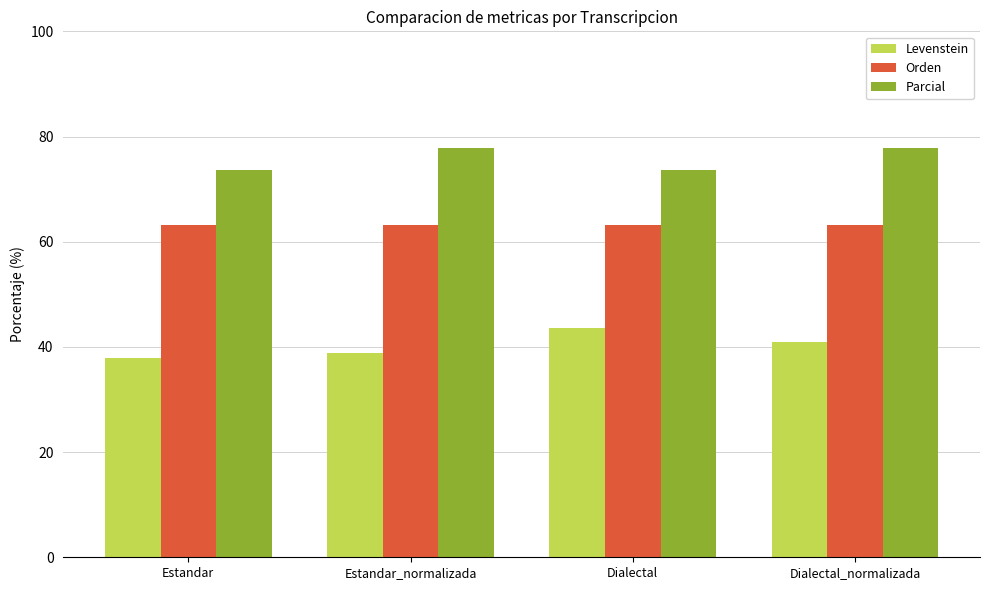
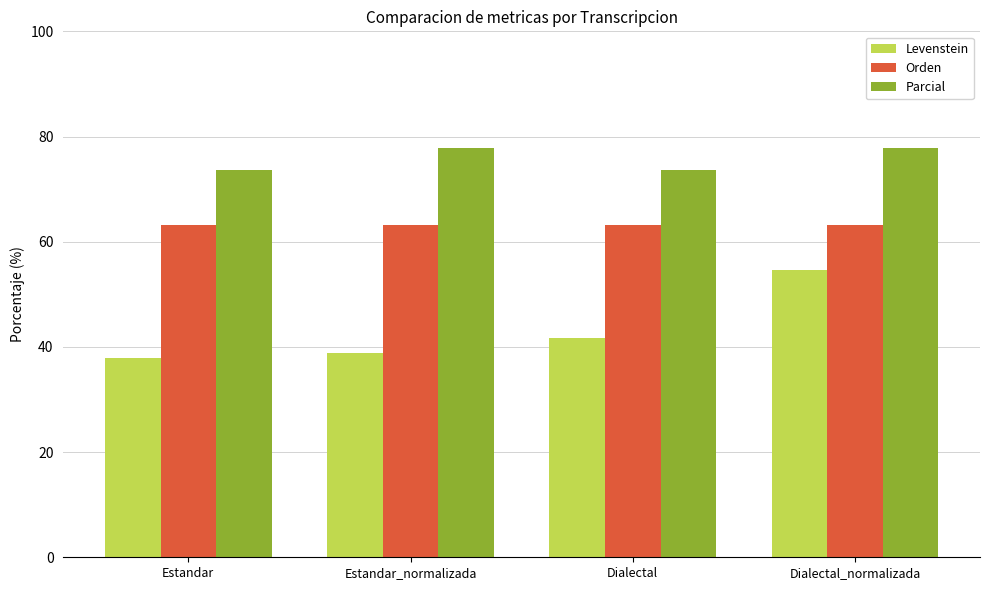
Levenstein, Dialectal: 44 -> 42
Levenstein, Dialectal_normalizada: 41 -> 55
